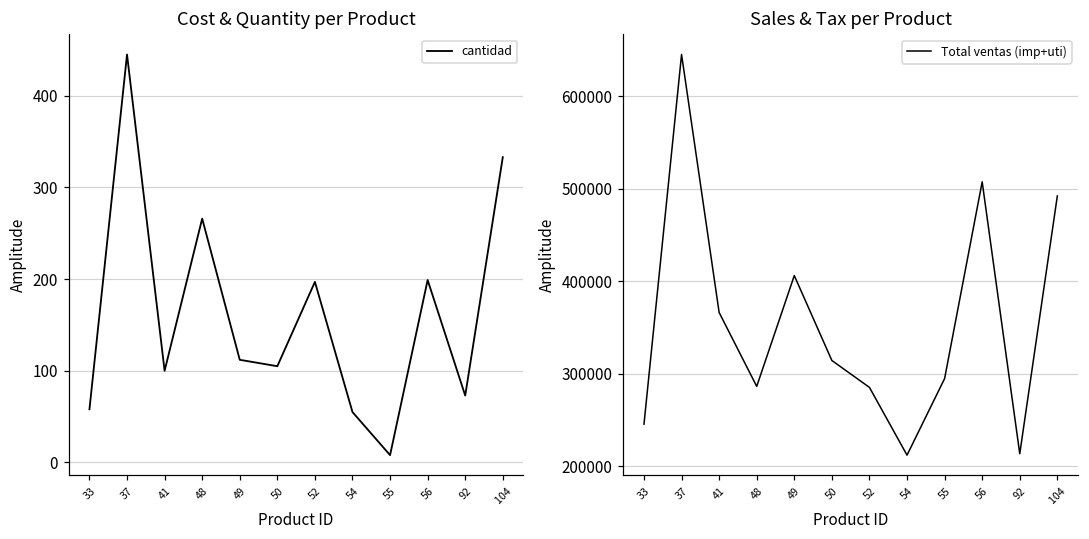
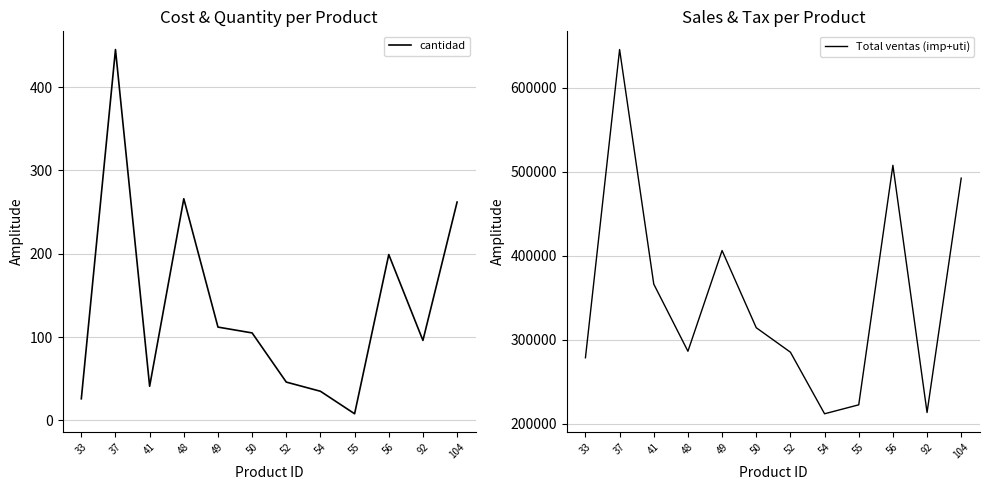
Cost & Quantity per Product, 33: 60 -> 30
Cost & Quantity per Product, 41: 100 -> 40
Cost & Quantity per Product, 52: 200 -> 50
Cost & Quantity per Product, 54: 60 -> 40
Cost & Quantity per Product, 92: 70 -> 100
Cost & Quantity per Product, 104: 330 -> 260
Sales & Tax per Product, 33: 250000 -> 280000
Sales & Tax per Product, 55: 290000 -> 220000
